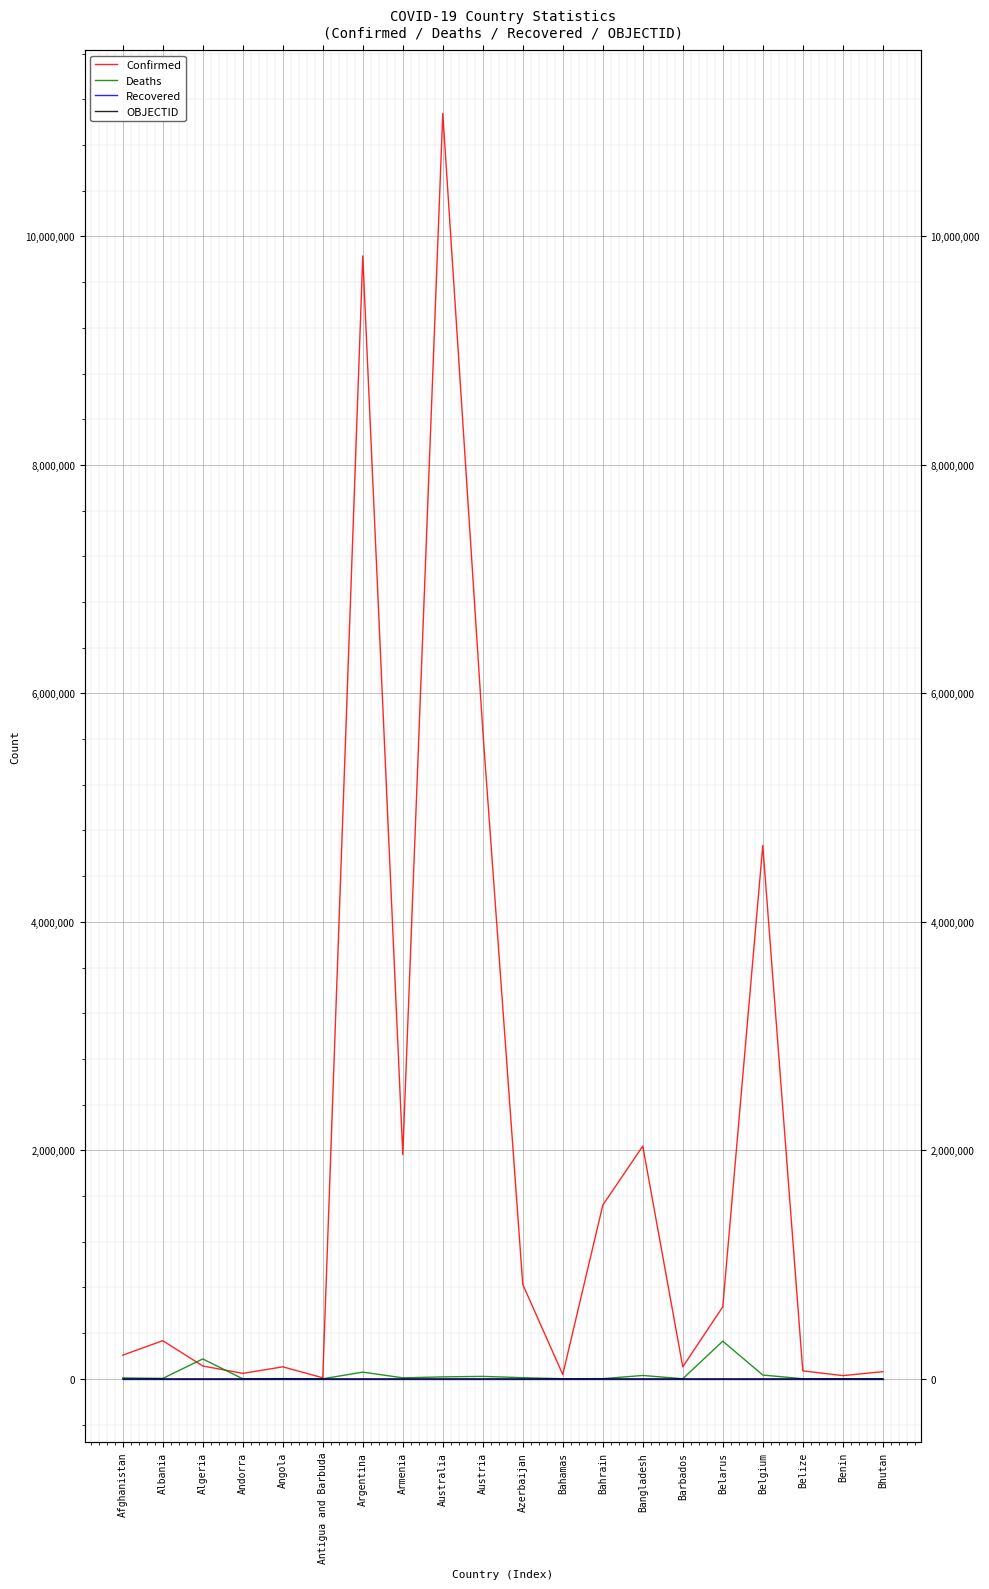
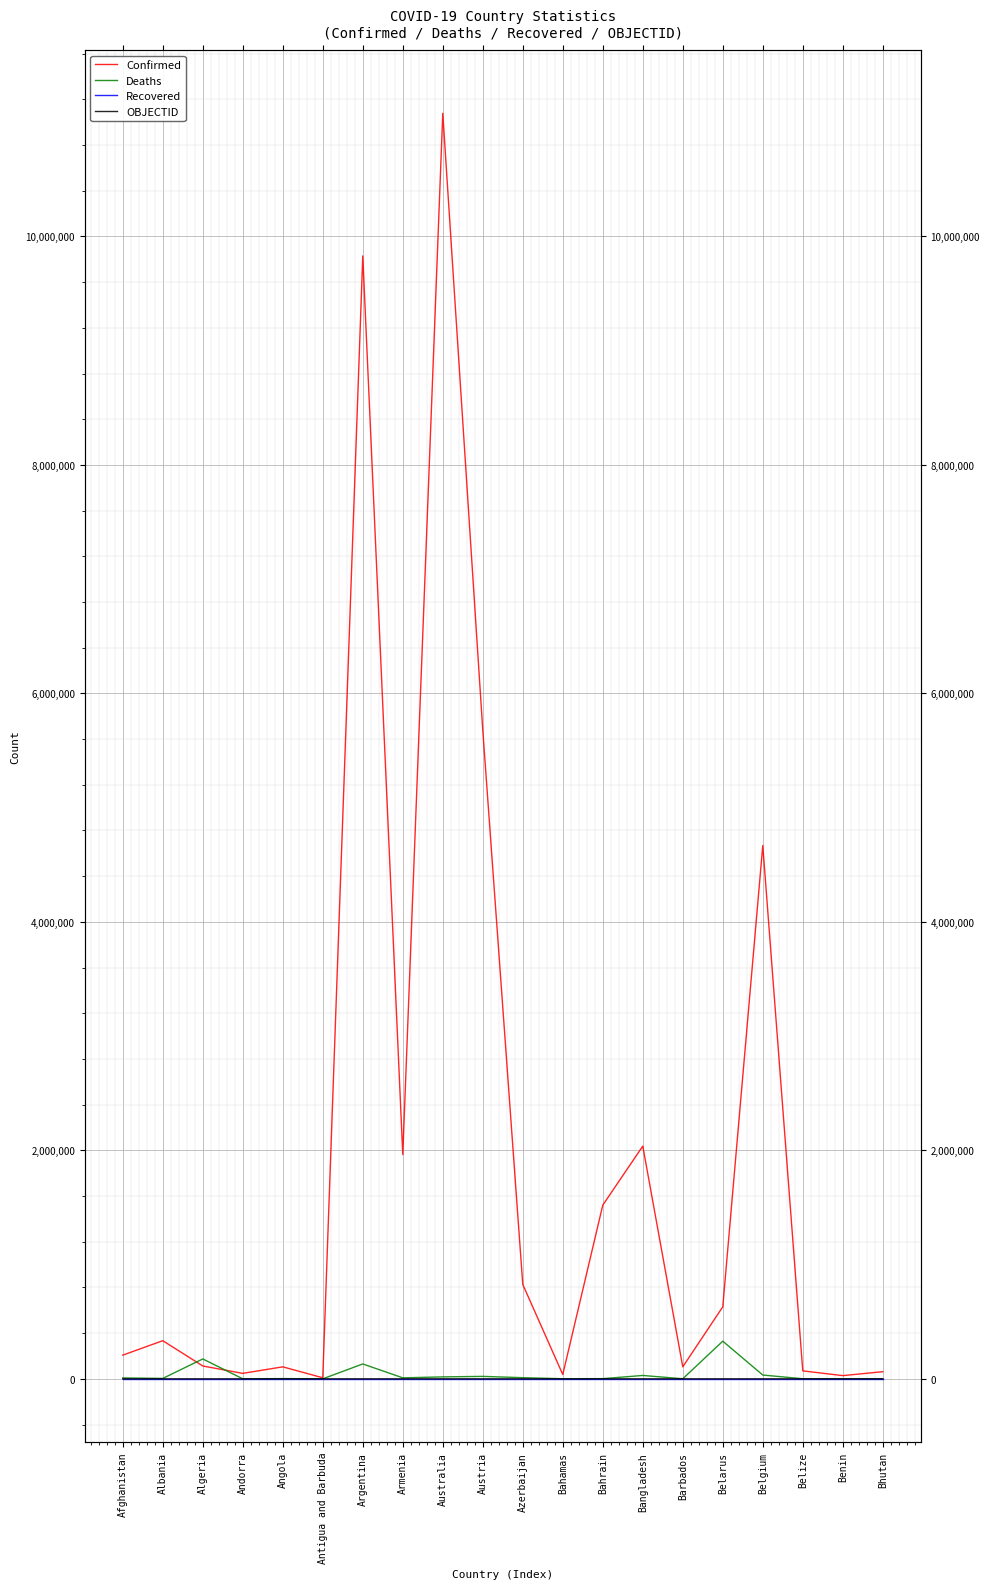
Deaths, Argentina: 60,000 -> 130,000
